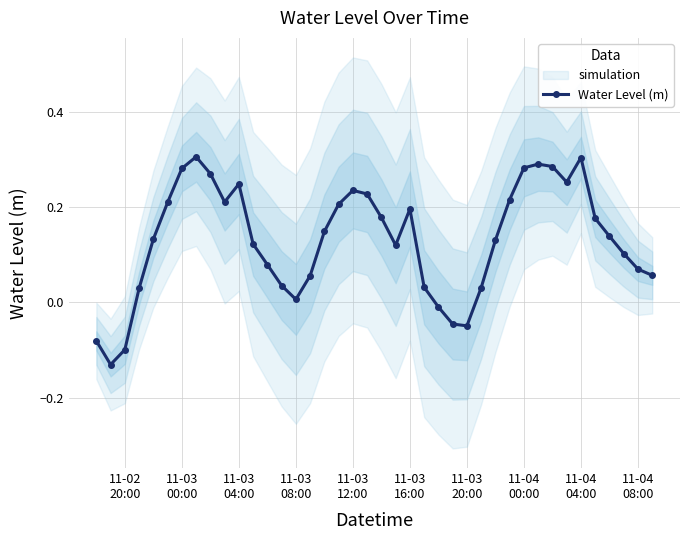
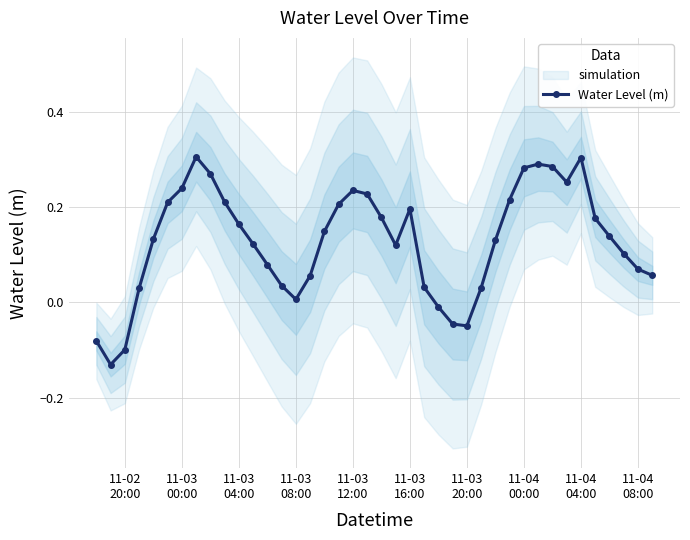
Water Level (m), 11-03 00:00: 0.28 -> 0.24
Water Level (m), 11-03 04:00: 0.25 -> 0.16
